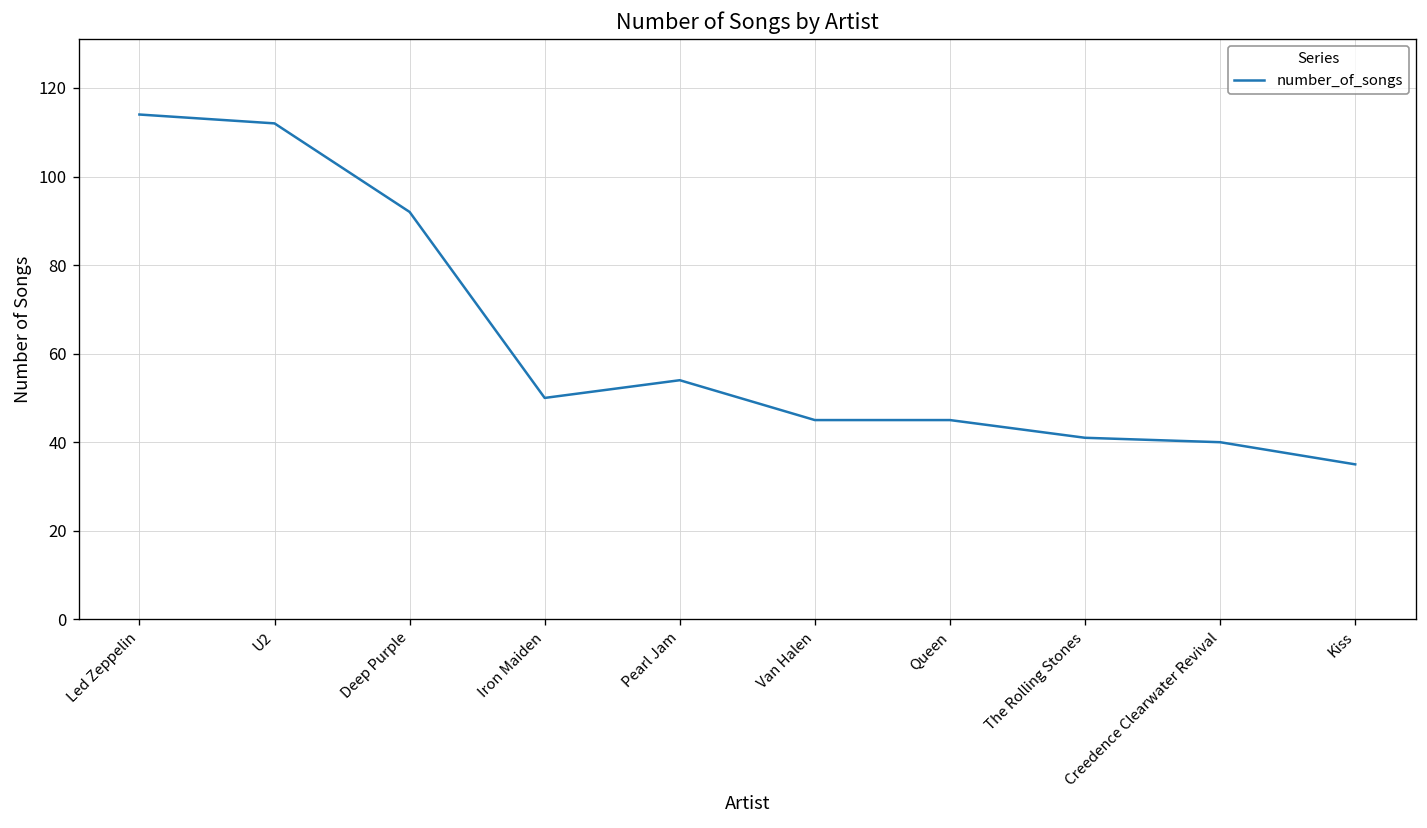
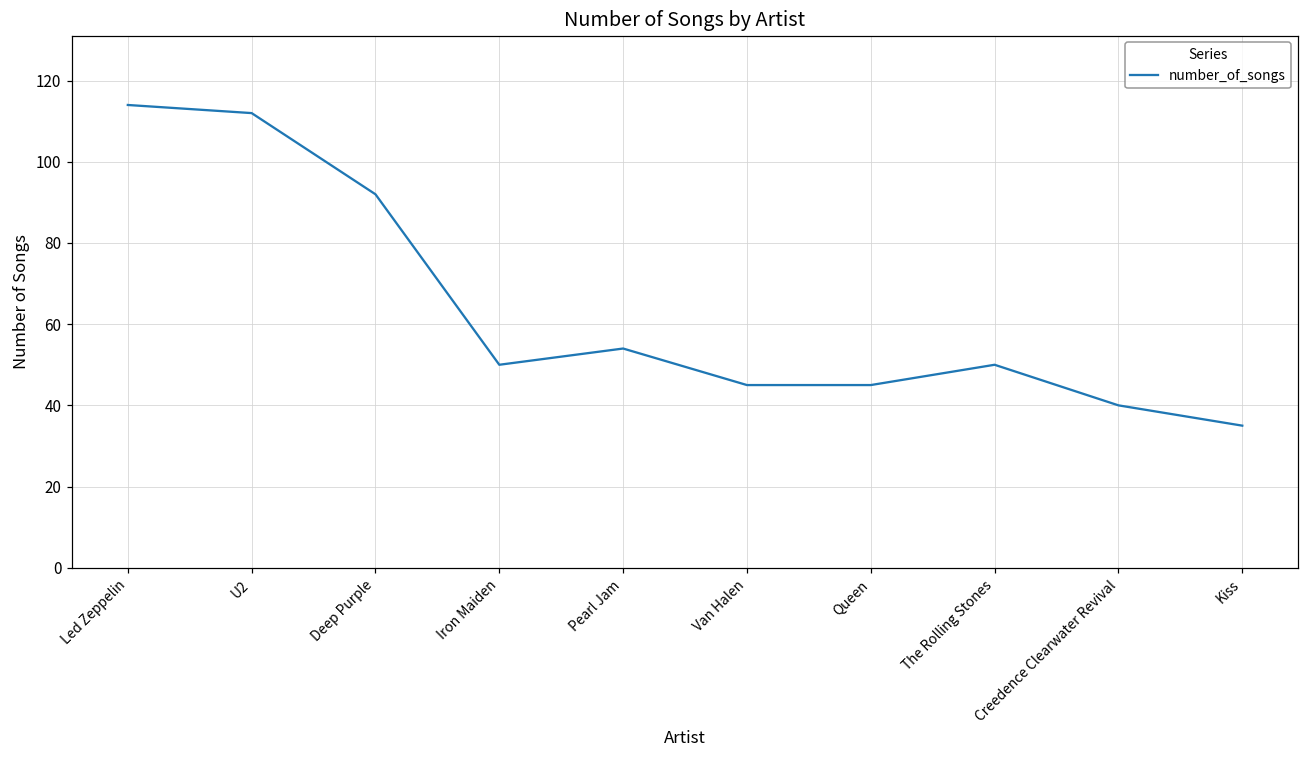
The Rolling Stones: 41 -> 50
